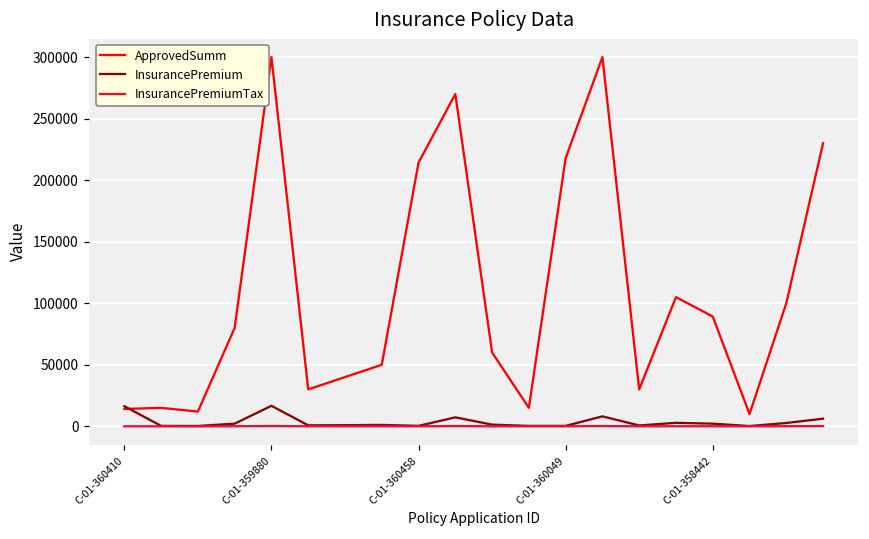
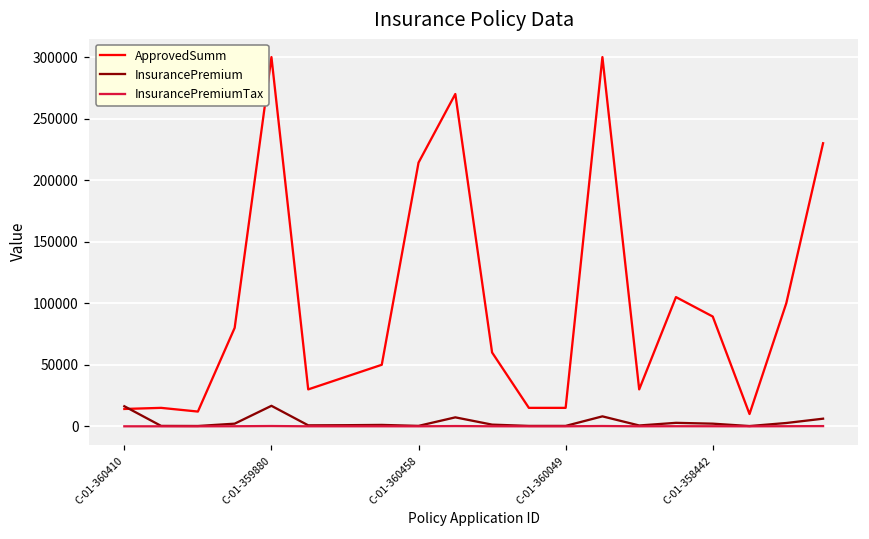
ApprovedSumm, C-01-360049: 218000 -> 15000
